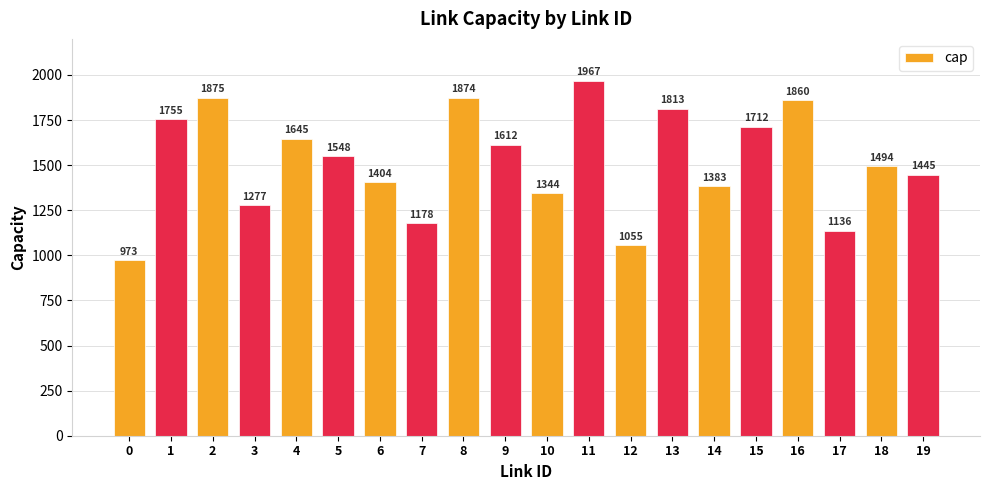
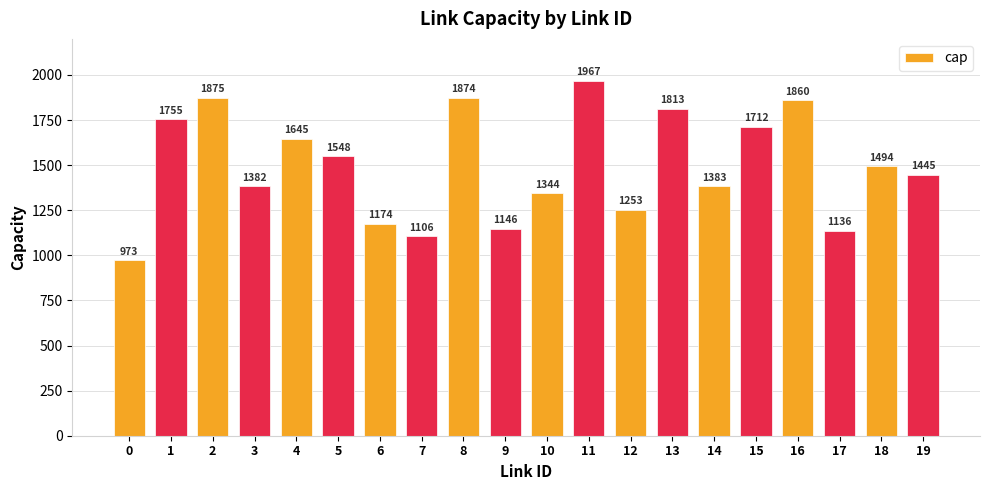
3: 1277 -> 1382
6: 1404 -> 1174
7: 1178 -> 1106
9: 1612 -> 1146
12: 1055 -> 1253
